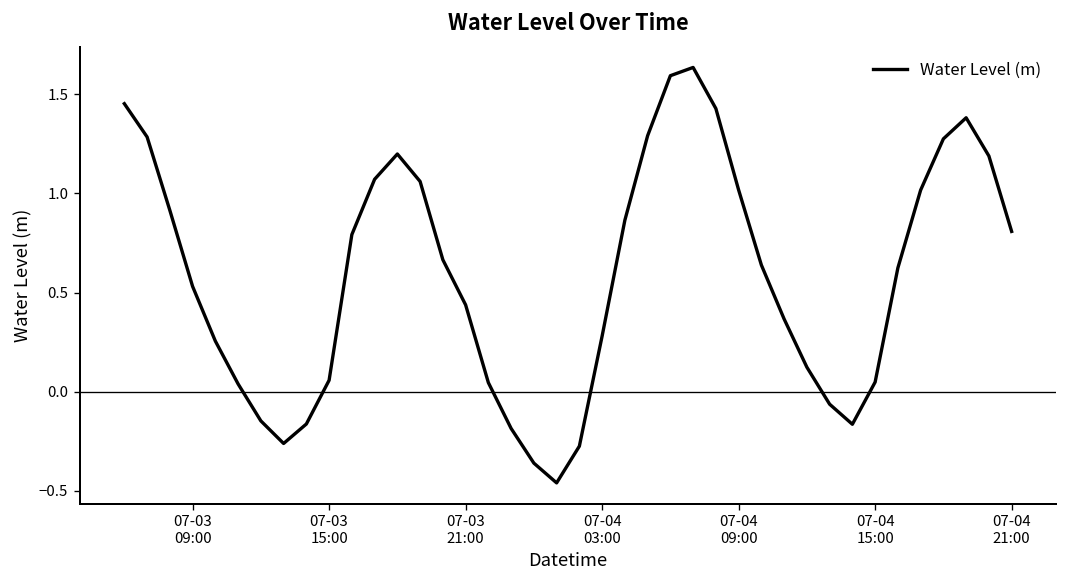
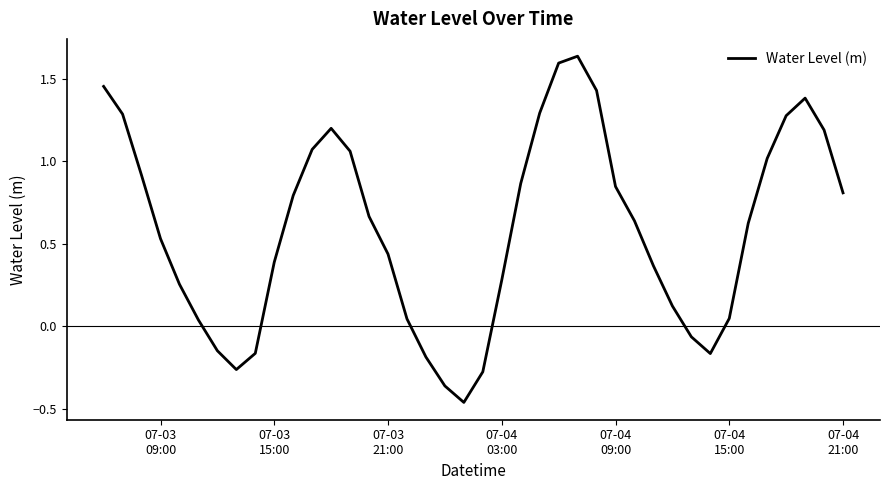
07-03 15:00: 0.06 -> 0.39
07-04 09:00: 1.02 -> 0.85
